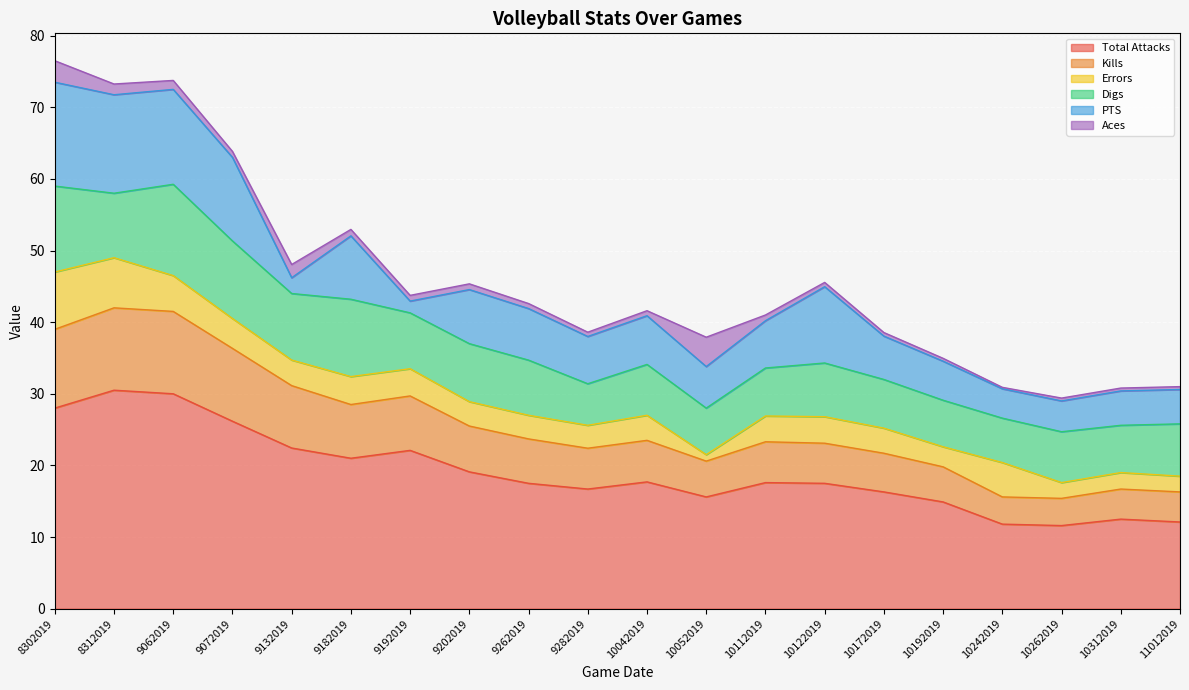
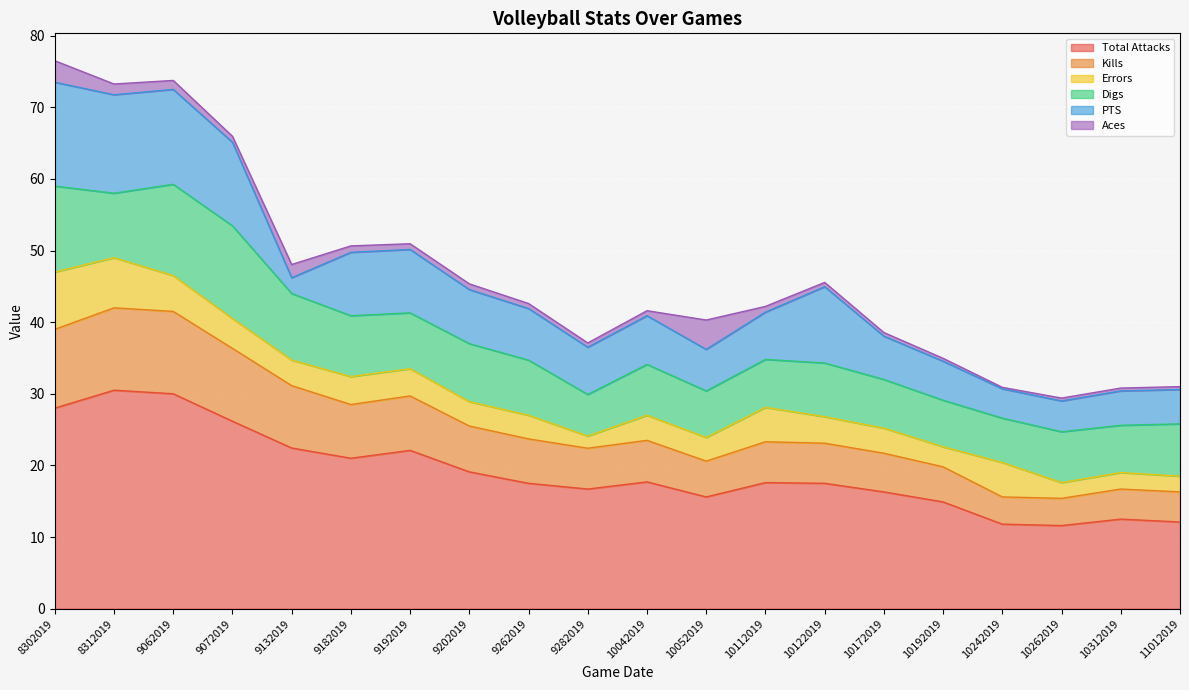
Digs, 9072019: 11 -> 13
Digs, 9182019: 11 -> 9
PTS, 9192019: 2 -> 9
Errors, 9282019: 3 -> 2
Errors, 10052019: 1 -> 3
Errors, 10112019: 4 -> 5
